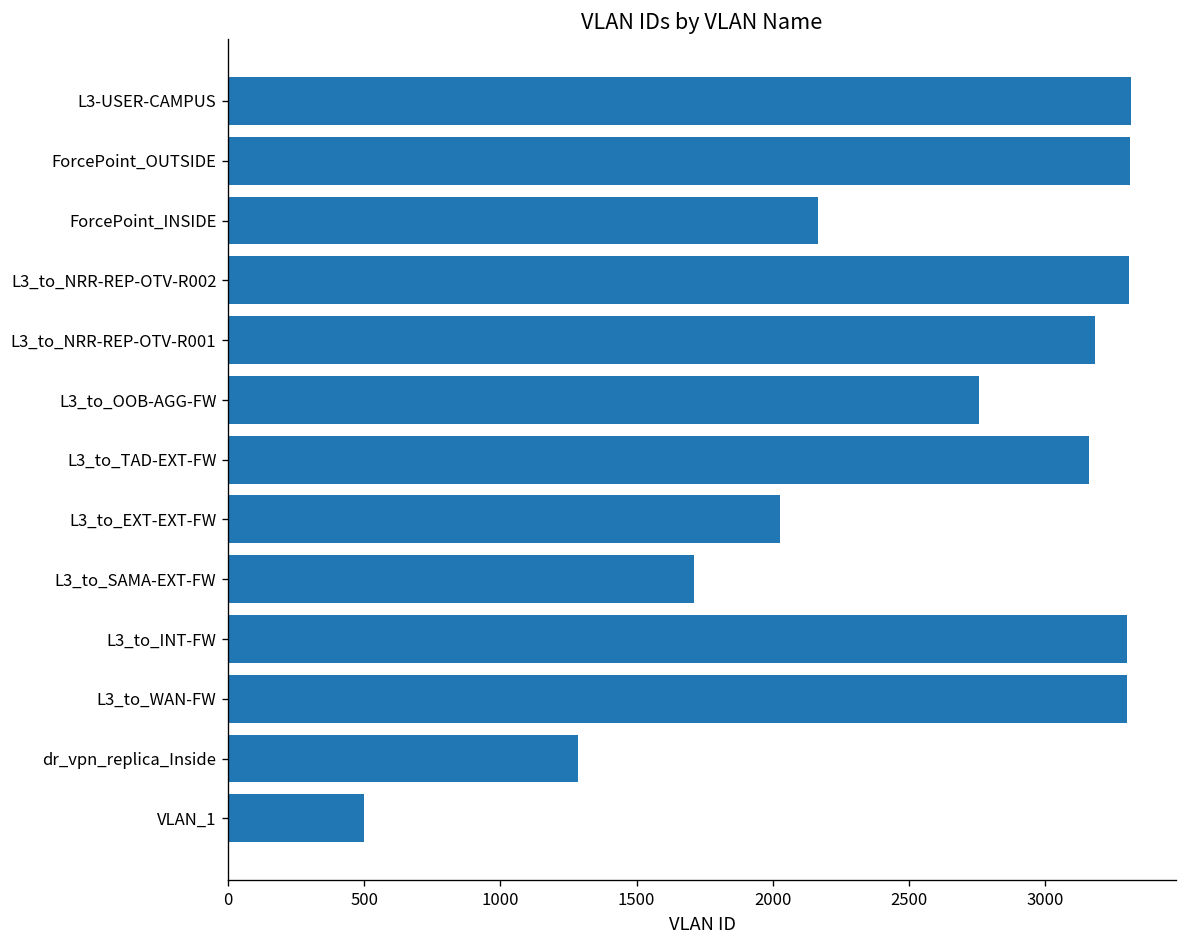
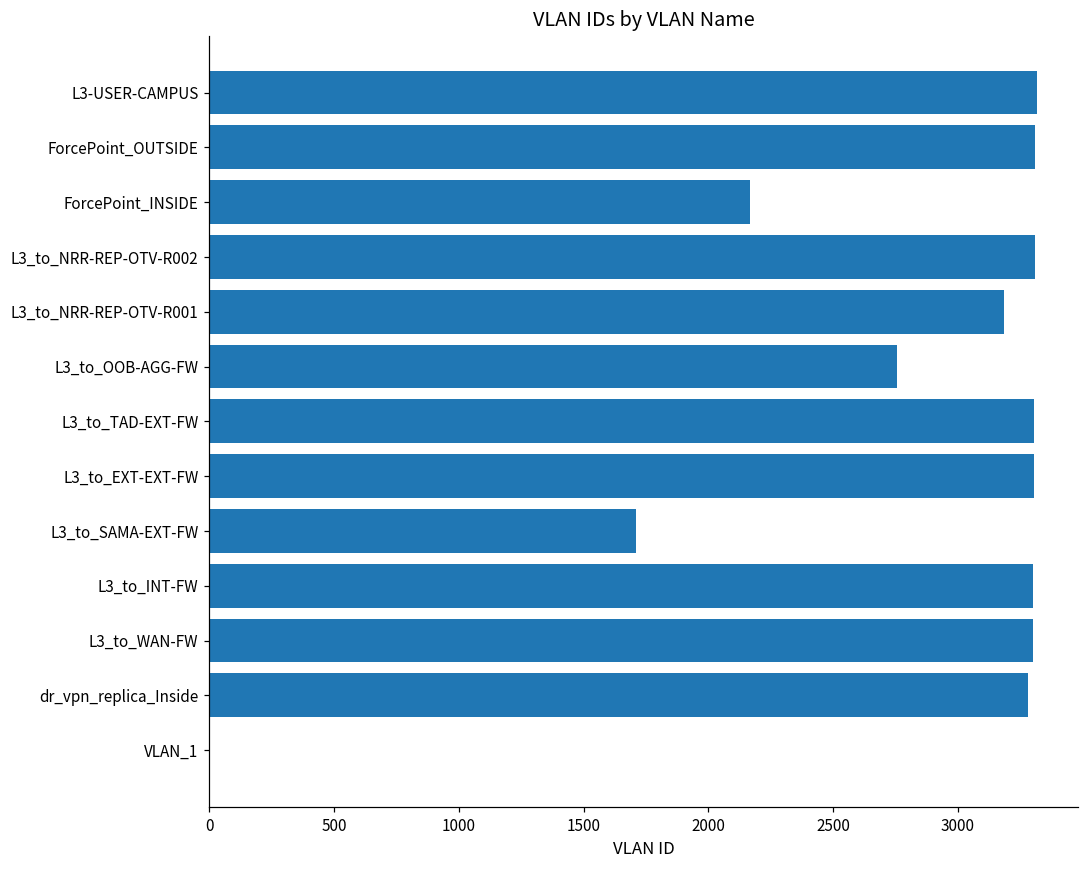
L3_to_TAD-EXT-FW: 3160 -> 3310
L3_to_EXT-EXT-FW: 2030 -> 3300
dr_vpn_replica_Inside: 1280 -> 3280
VLAN_1: 500 -> 0
